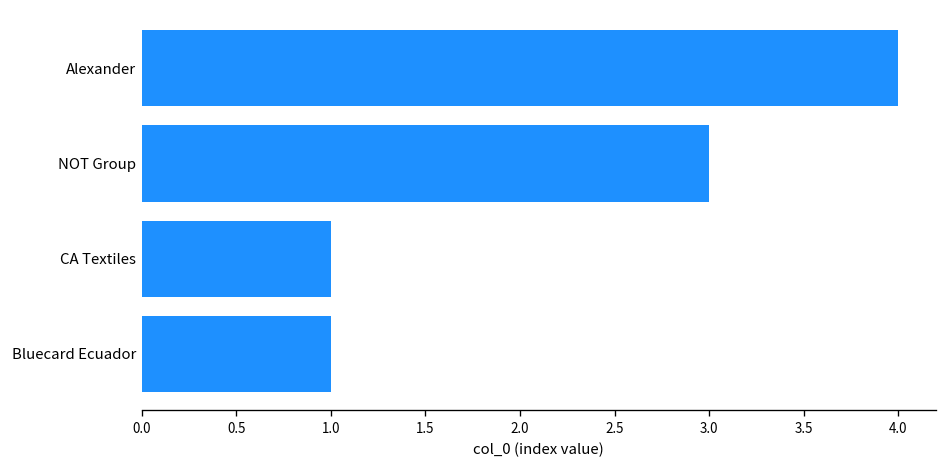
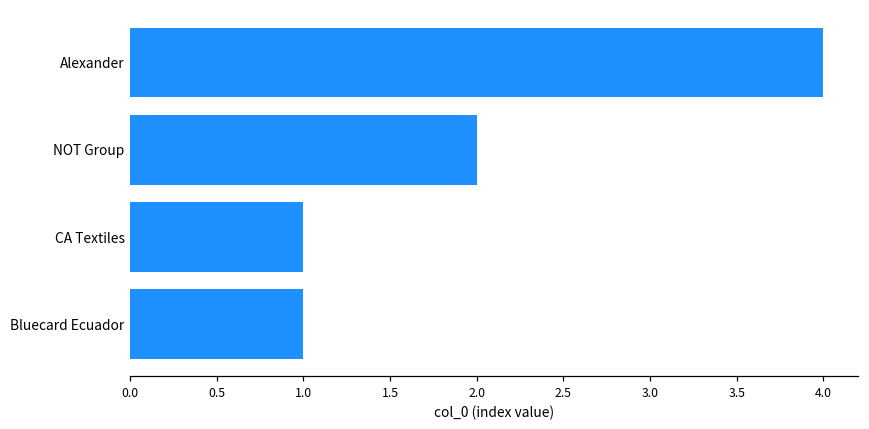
NOT Group: 3 -> 2
